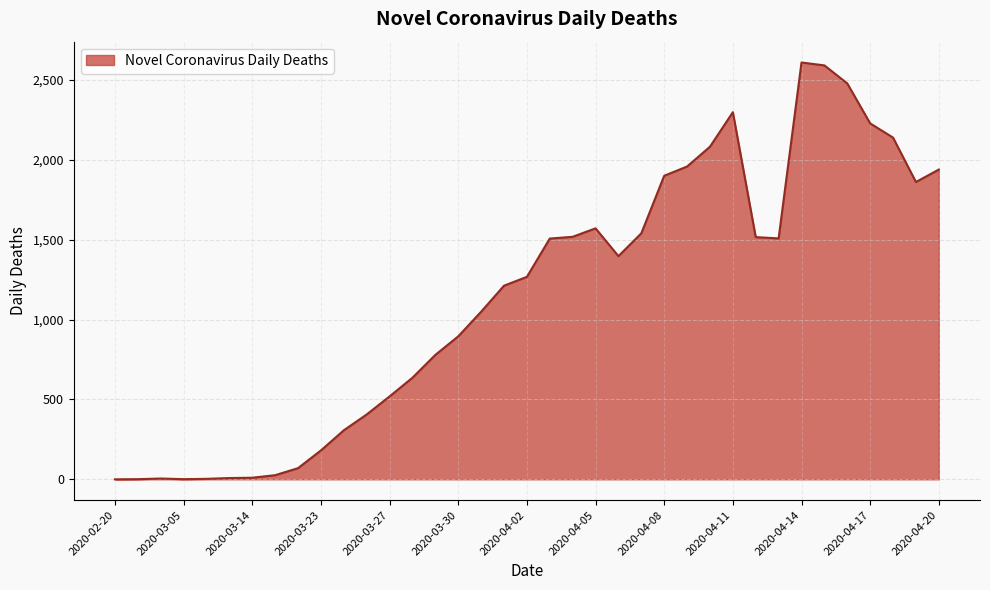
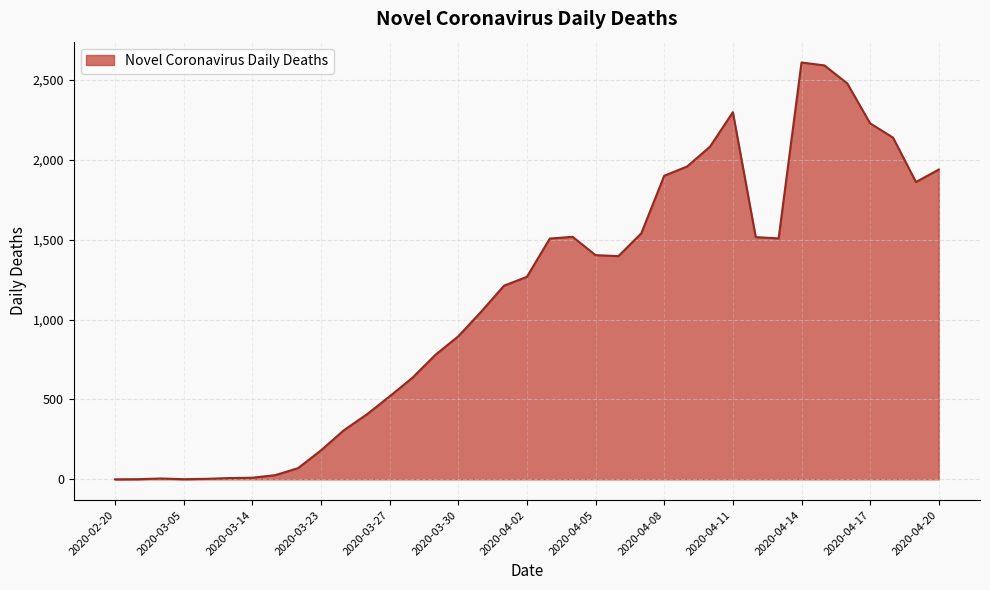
2020-04-05: 1,570 -> 1,400
